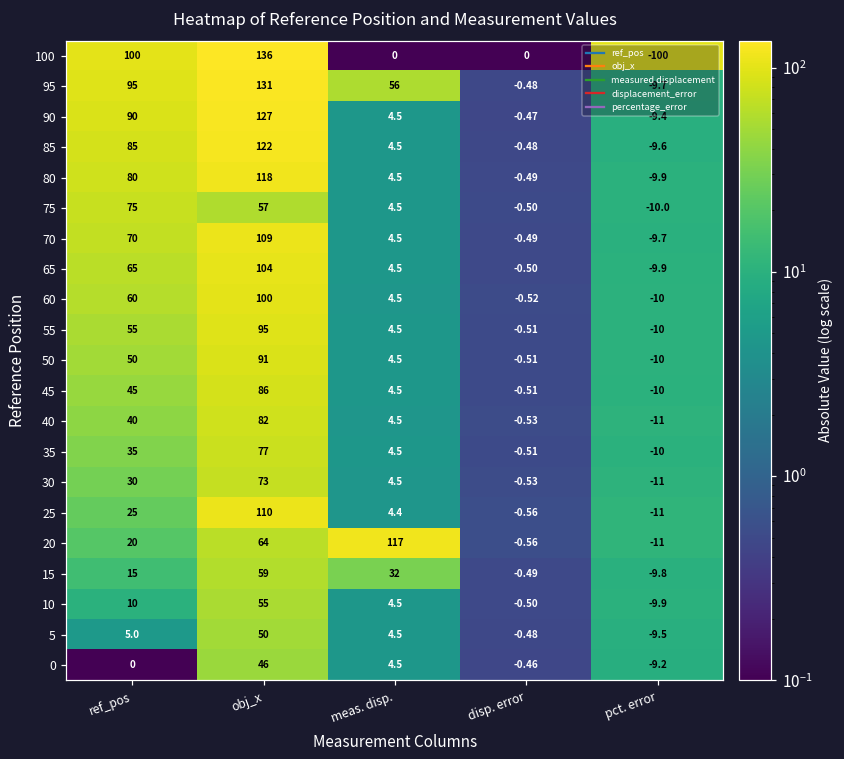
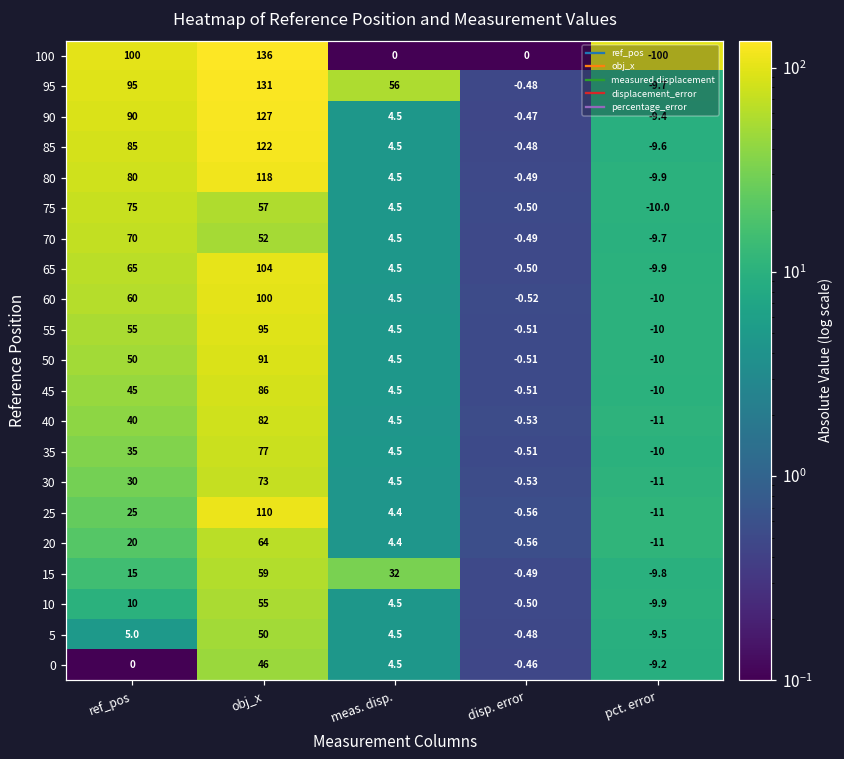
70, obj_x: 109 -> 52
20, meas. disp.: 117 -> 4.4
